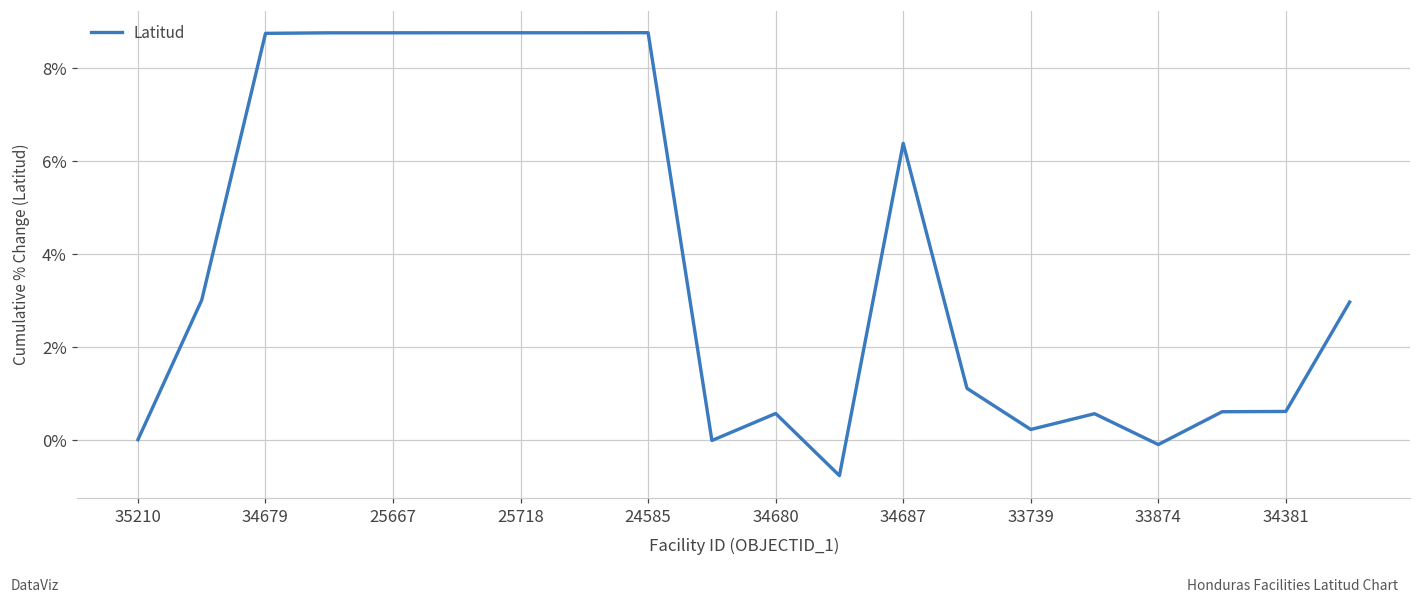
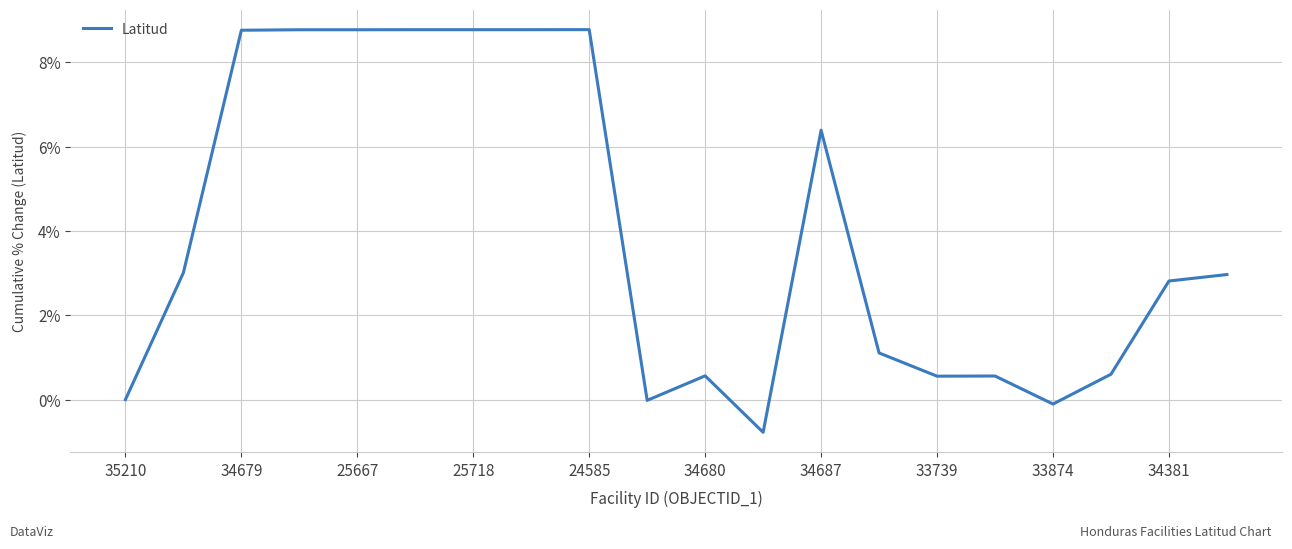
33739: 0.2% -> 0.6%
34381: 0.6% -> 2.8%
